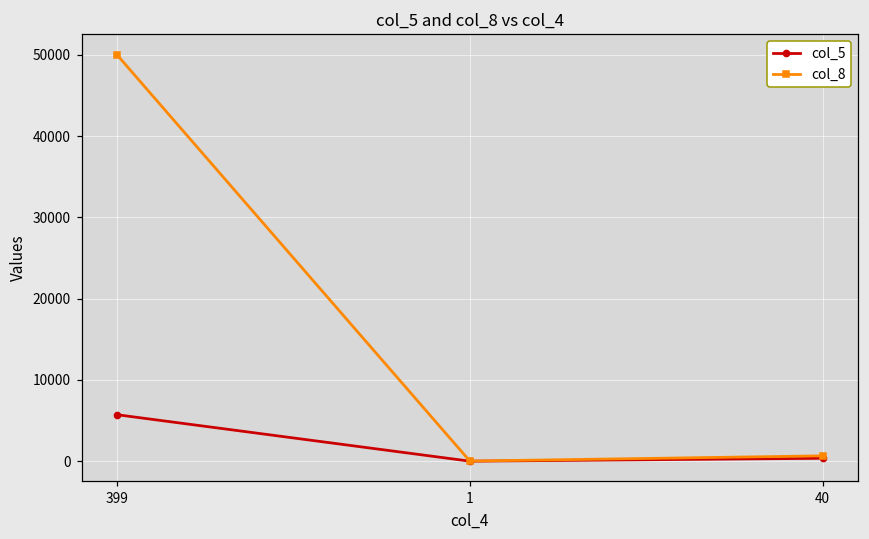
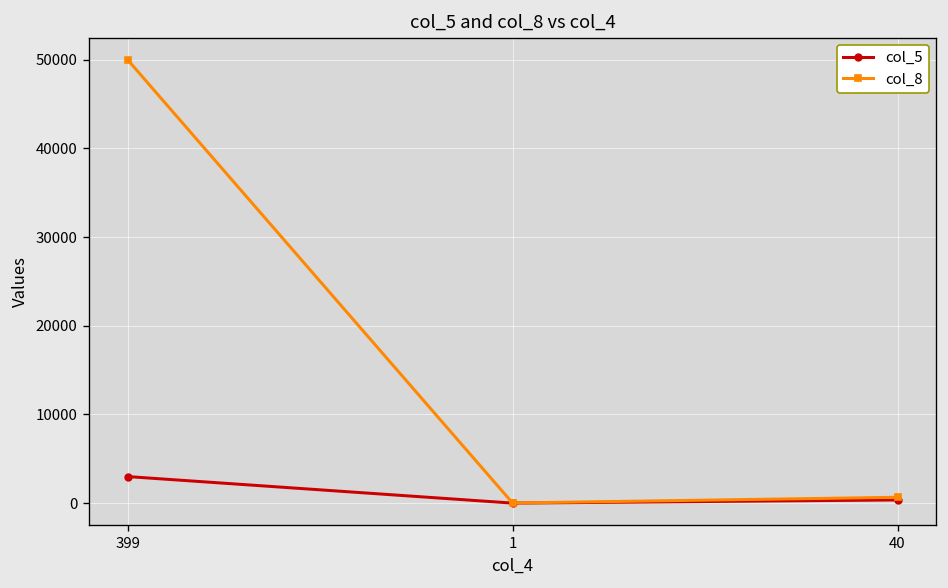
col_5, 399: 6000 -> 3000
